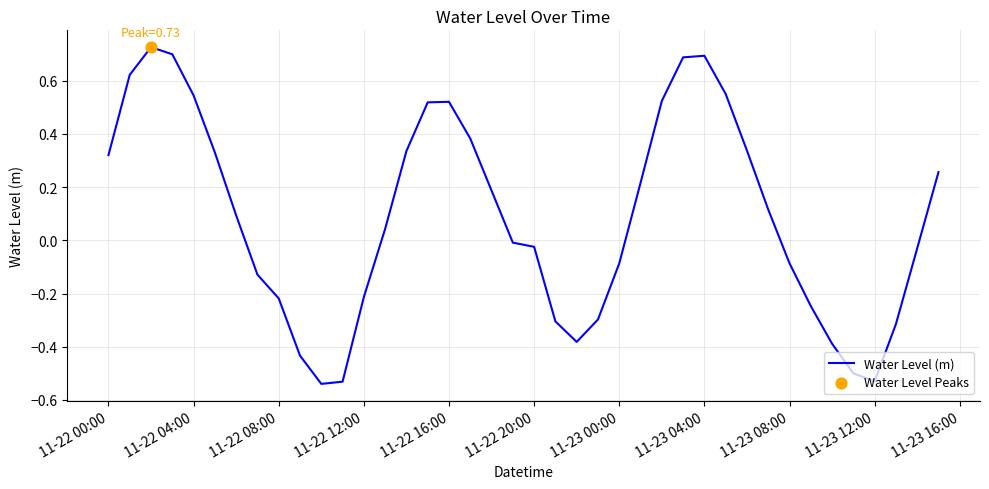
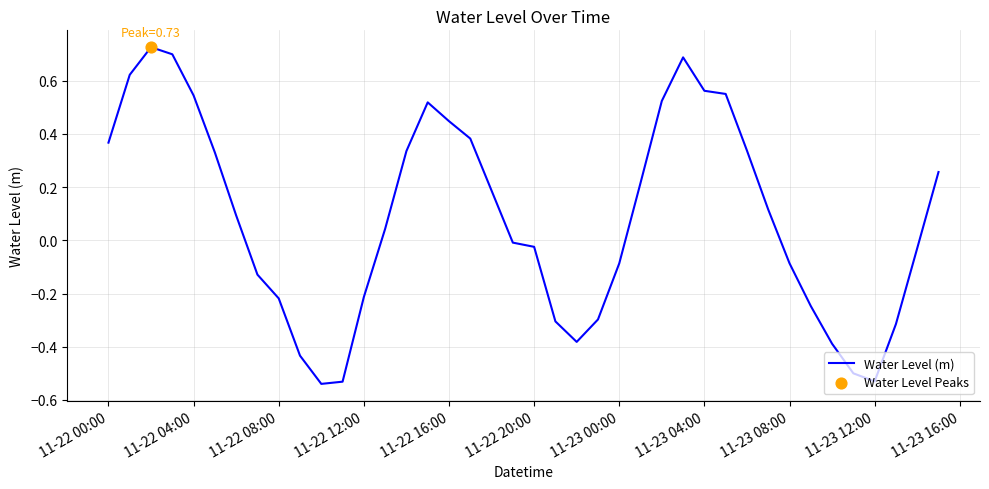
Water Level (m), 11-22 00:00: 0.32 -> 0.37
Water Level (m), 11-22 16:00: 0.52 -> 0.45
Water Level (m), 11-23 04:00: 0.69 -> 0.56
